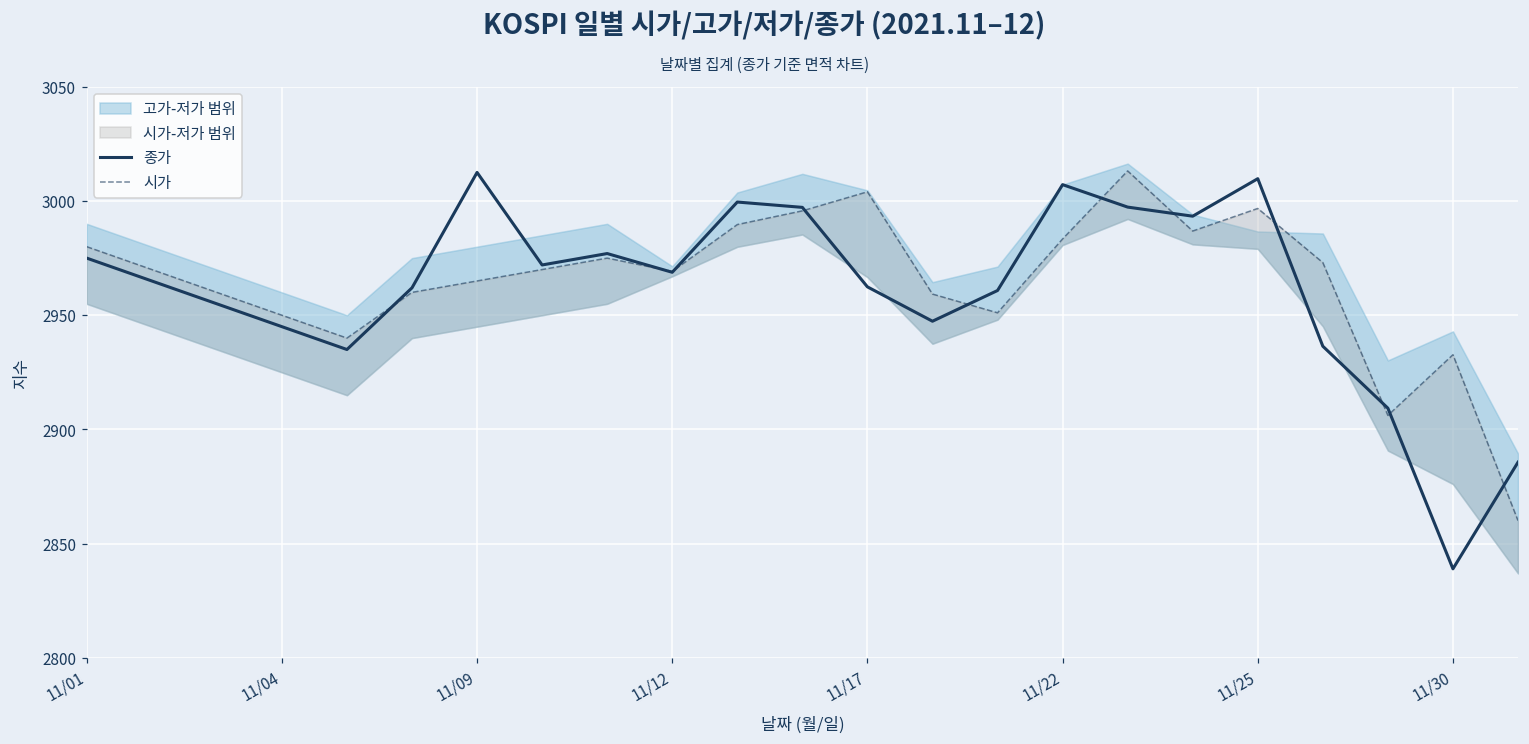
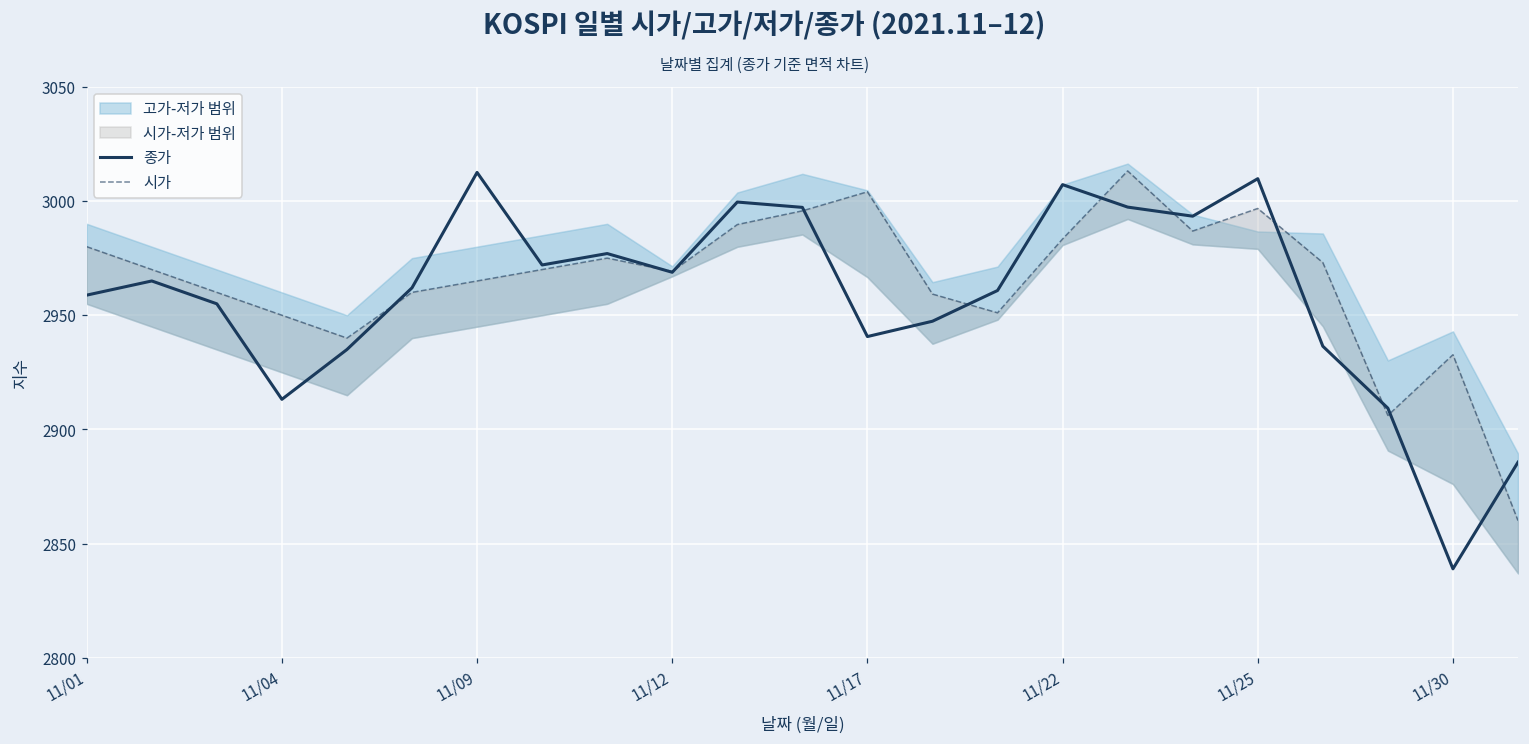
종가, 11/01: 2975 -> 2959
종가, 11/04: 2945 -> 2913
종가, 11/17: 2962 -> 2941
